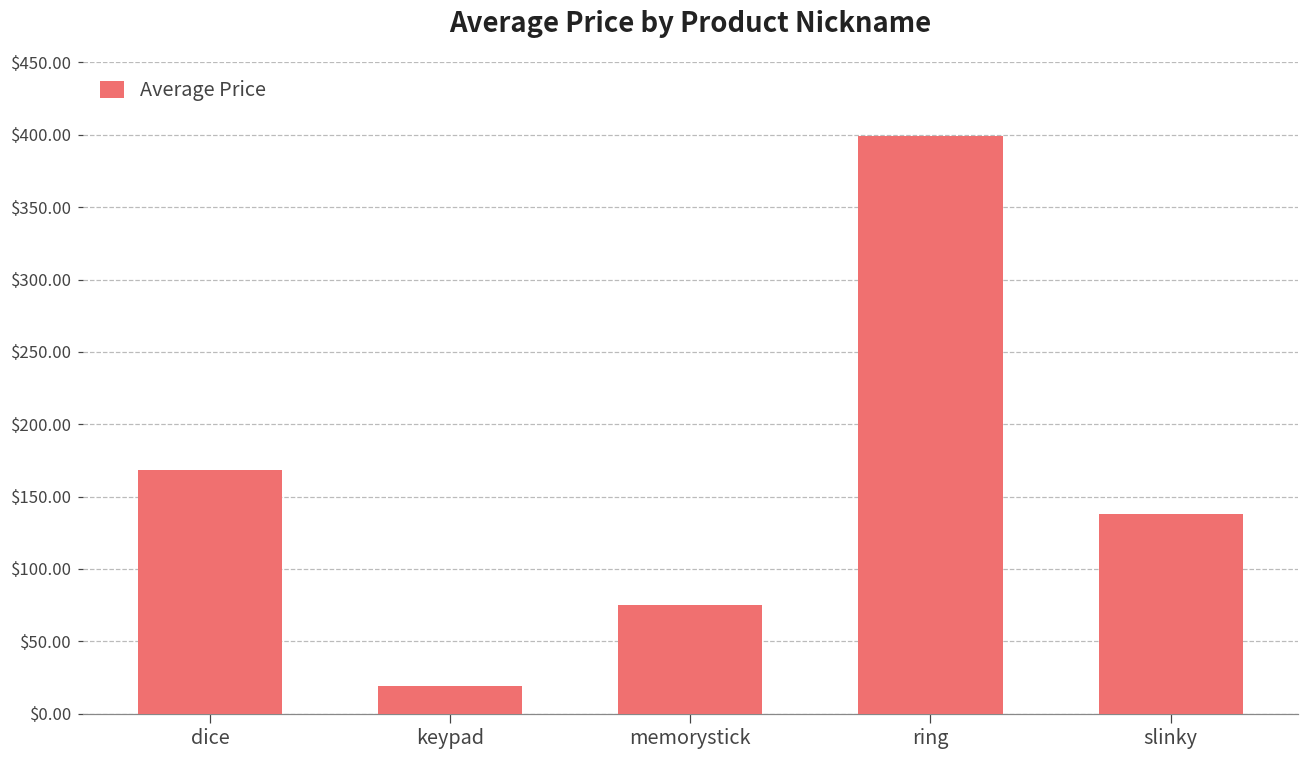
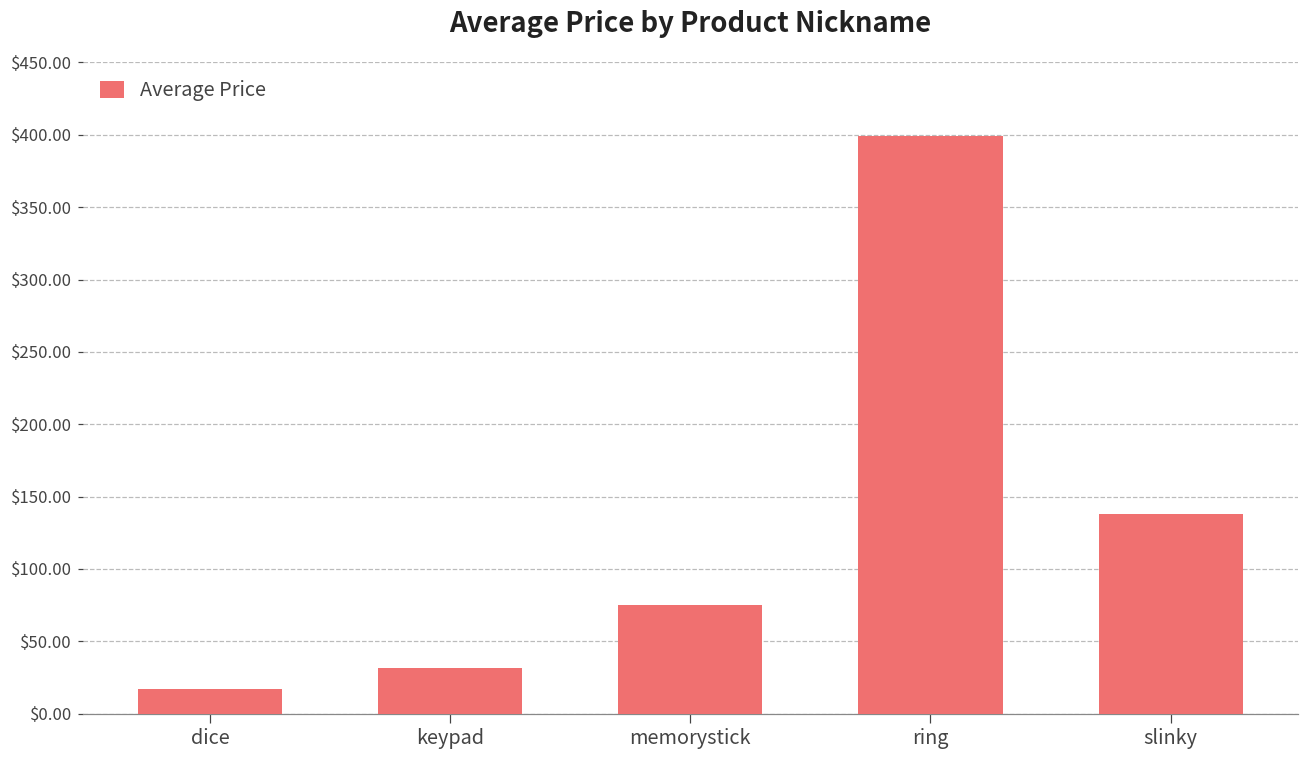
dice: $168 -> $17
keypad: $19 -> $31
